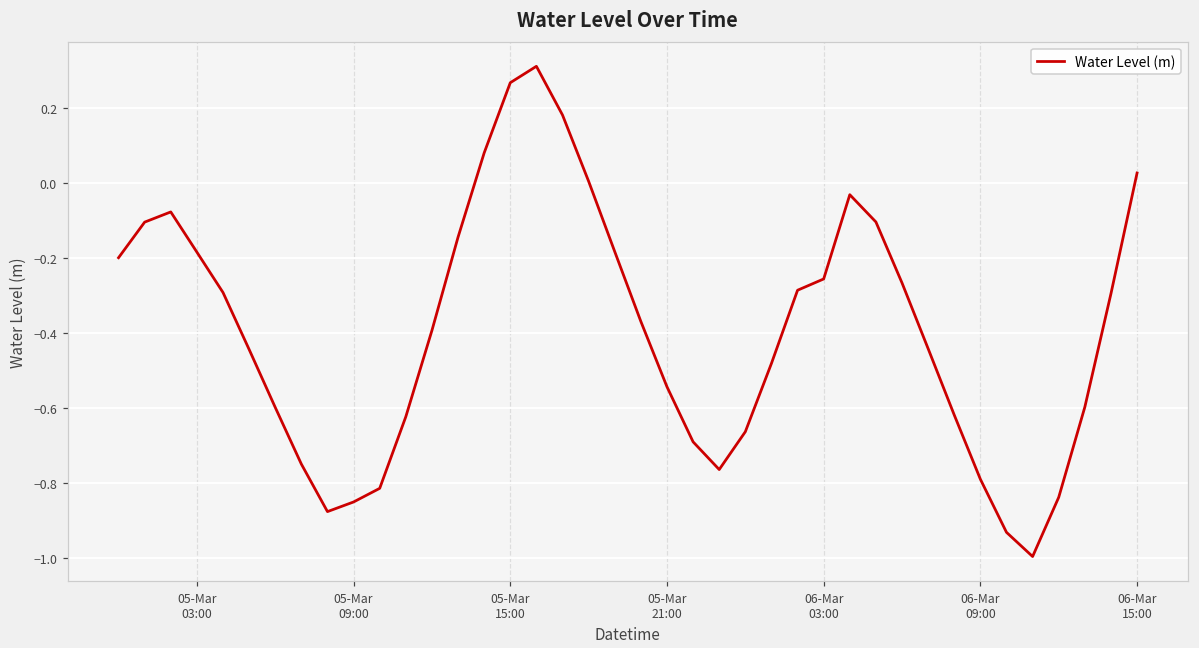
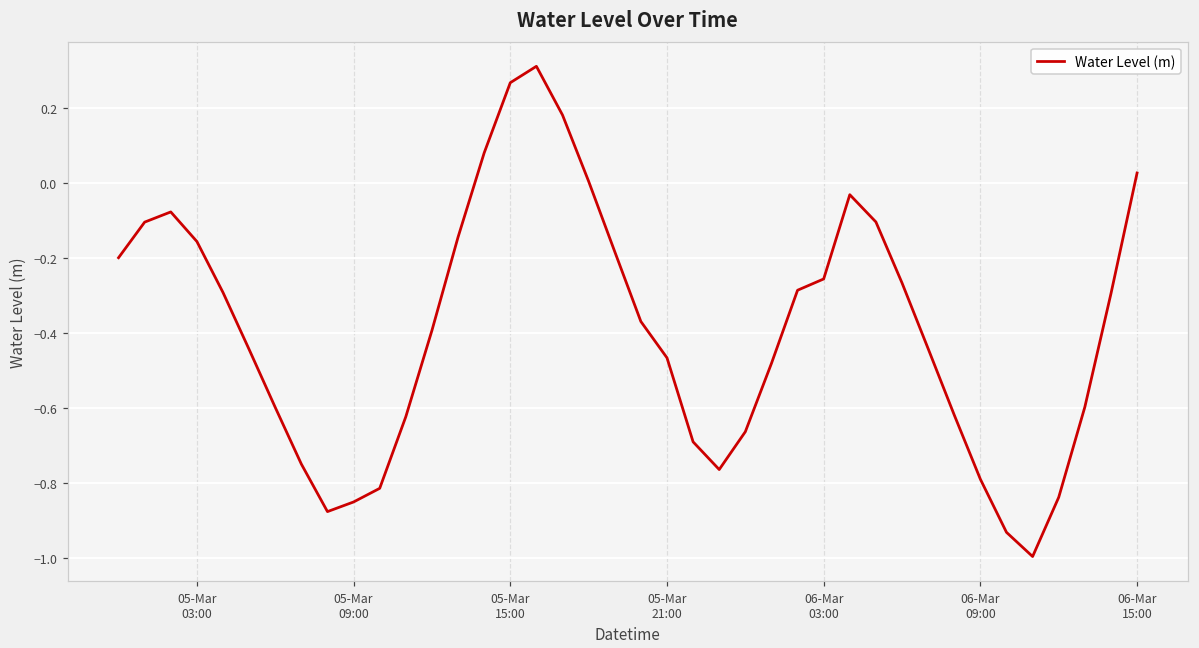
05-Mar 03:00: -0.18 -> -0.16
05-Mar 21:00: -0.54 -> -0.47
